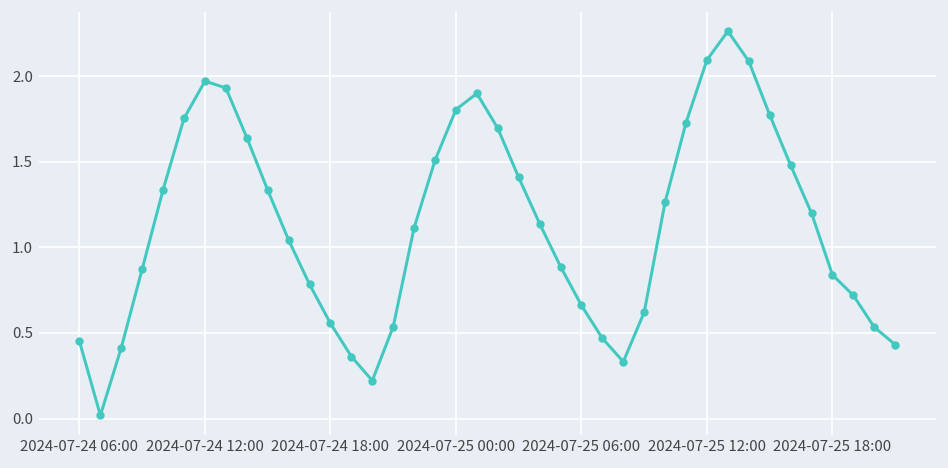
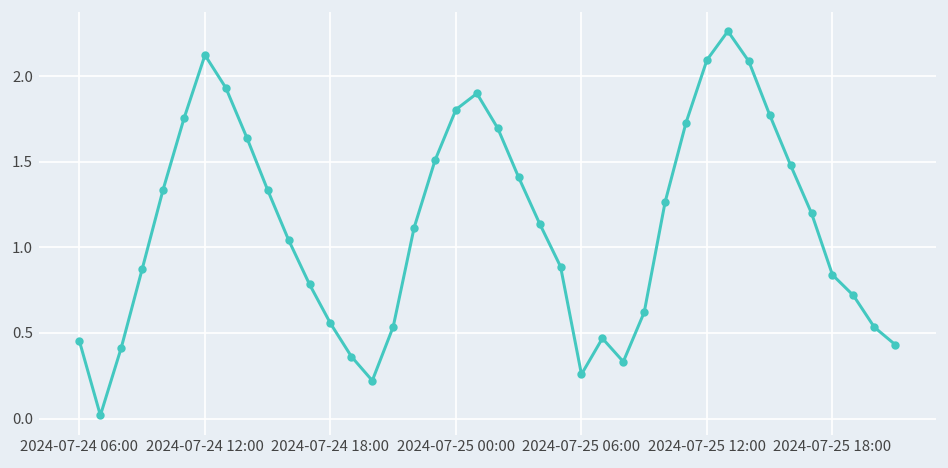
2024-07-24 12:00: 1.97 -> 2.12
2024-07-25 06:00: 0.66 -> 0.26
